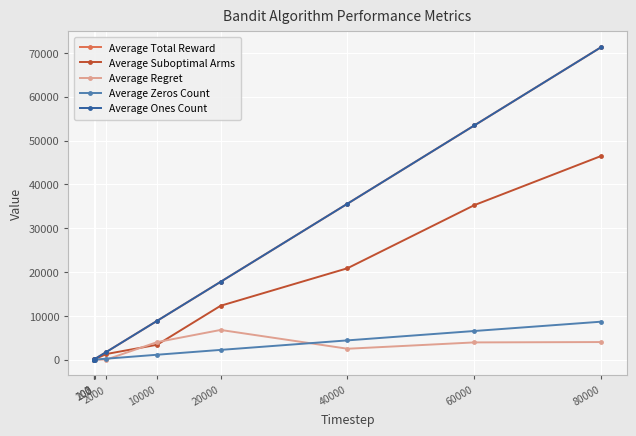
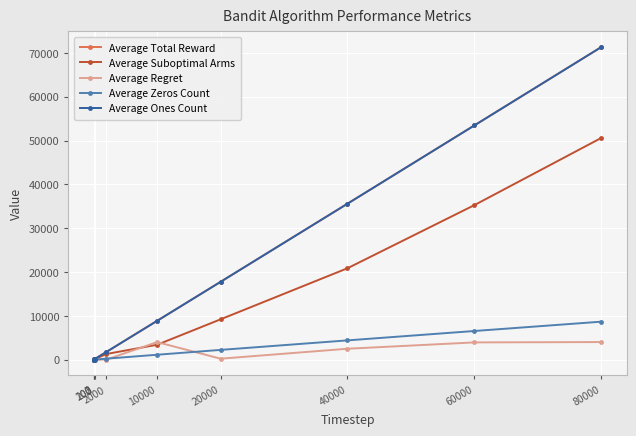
Average Suboptimal Arms, 20000: 12000 -> 9000
Average Regret, 20000: 7000 -> 0
Average Suboptimal Arms, 80000: 46000 -> 51000
